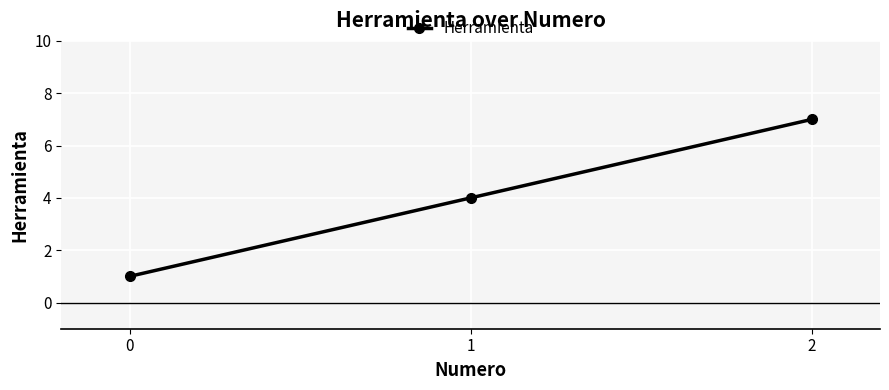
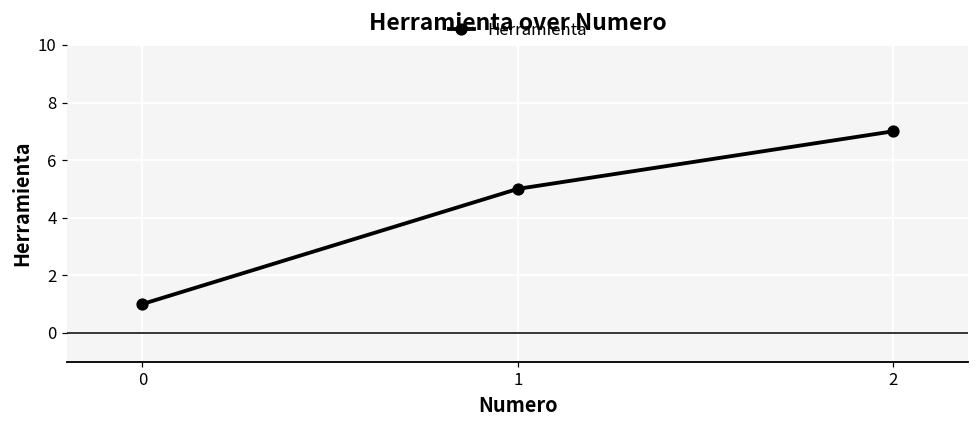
1: 4 -> 5
